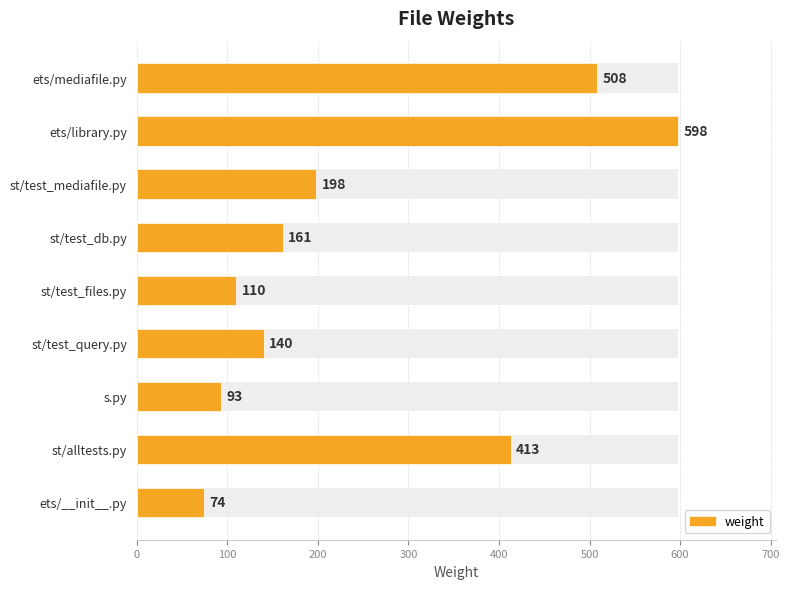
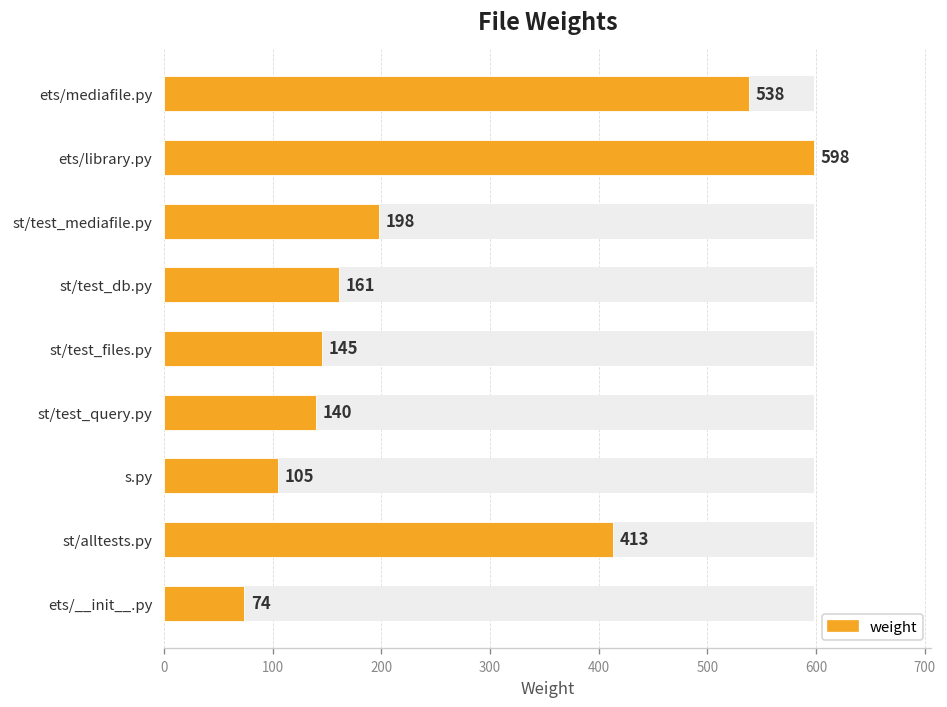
weight, ets/mediafile.py: 508 -> 538
weight, st/test_files.py: 110 -> 145
weight, s.py: 93 -> 105
